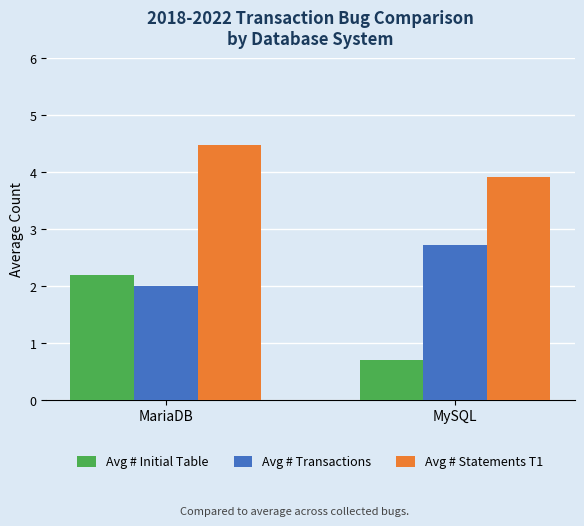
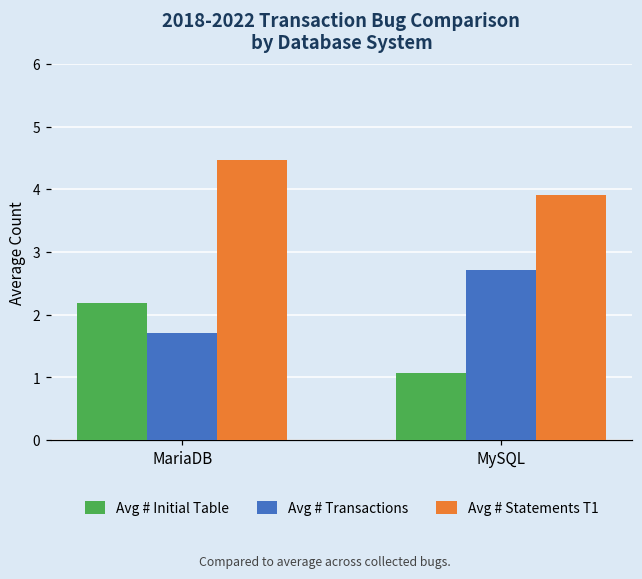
Avg # Transactions, MariaDB: 2.0 -> 1.7
Avg # Initial Table, MySQL: 0.7 -> 1.1
